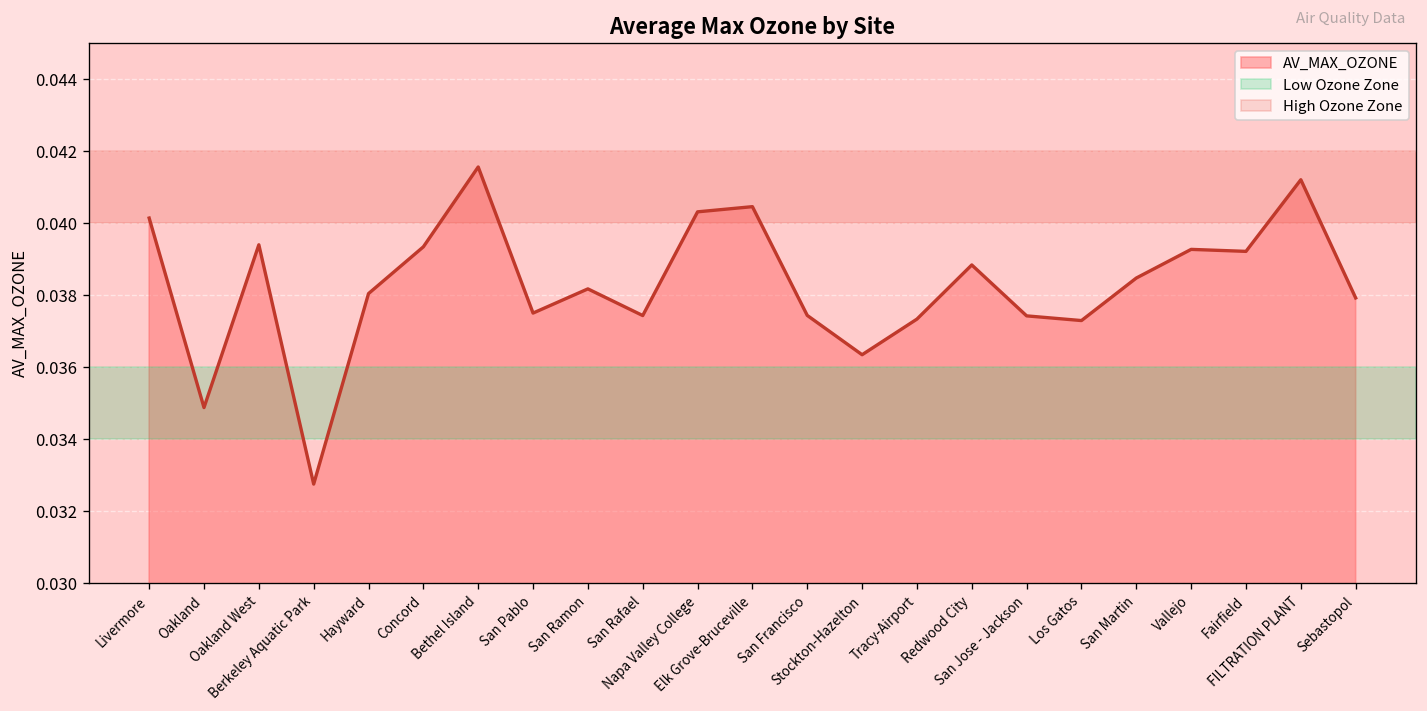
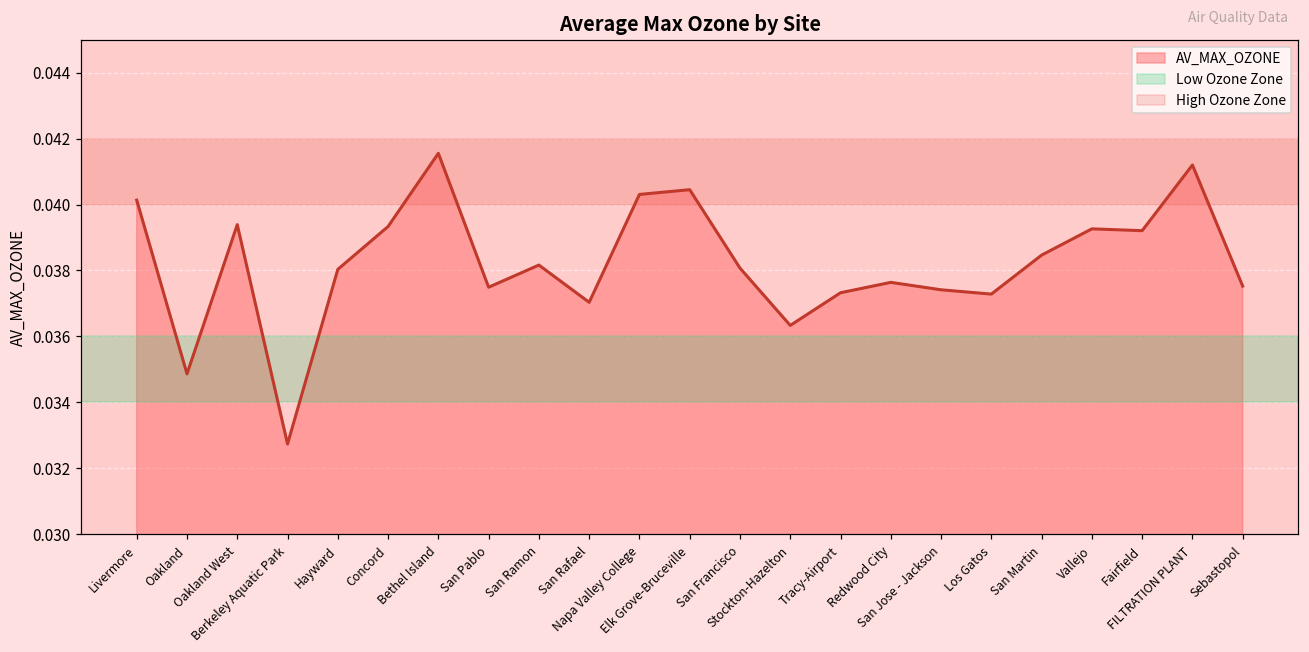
San Rafael: 0.0374 -> 0.0370
San Francisco: 0.0374 -> 0.0381
Redwood City: 0.0388 -> 0.0376
Sebastopol: 0.0379 -> 0.0375
